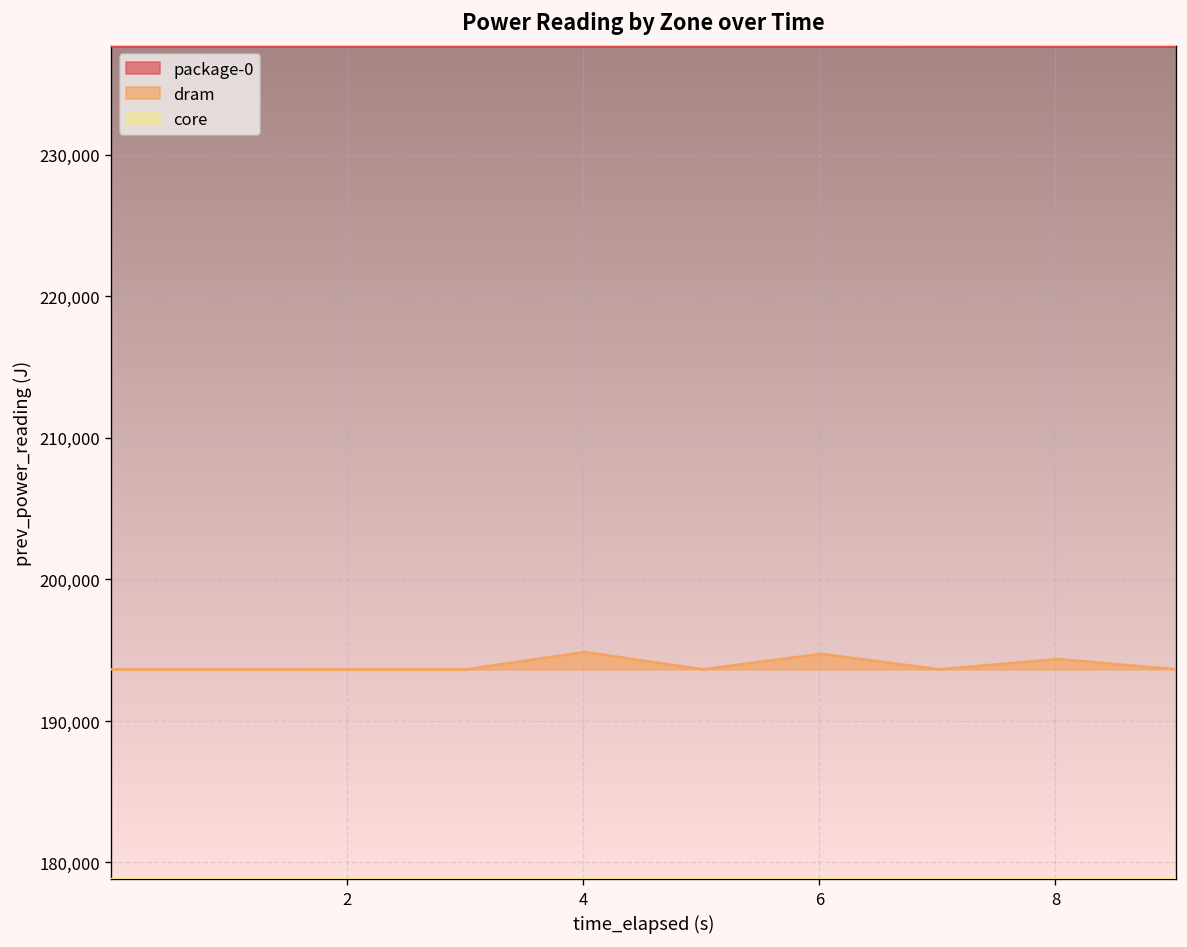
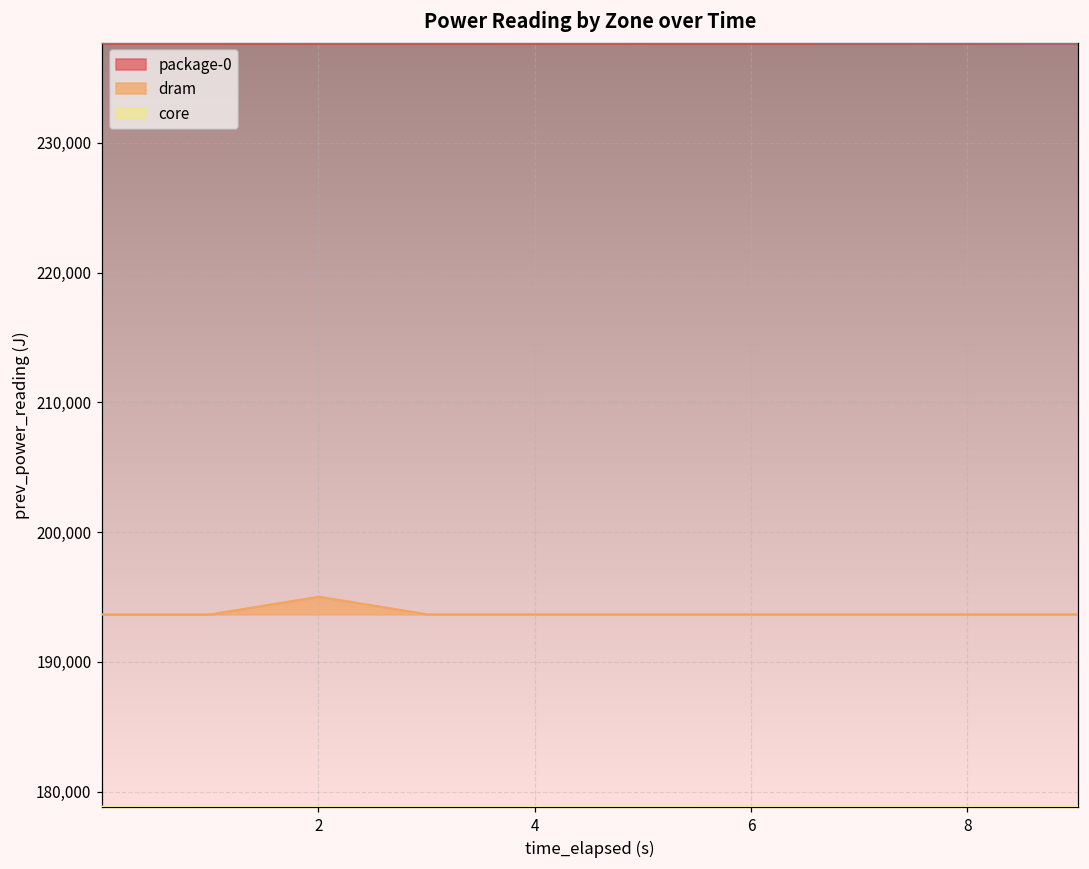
dram, 2: 193,700 -> 195,000
dram, 4: 194,900 -> 193,700
dram, 6: 194,700 -> 193,700
dram, 8: 194,400 -> 193,700
